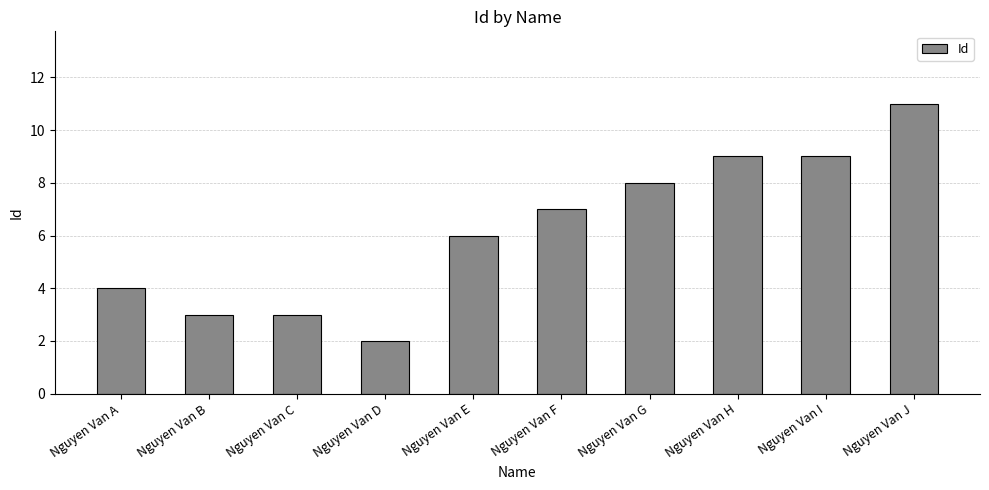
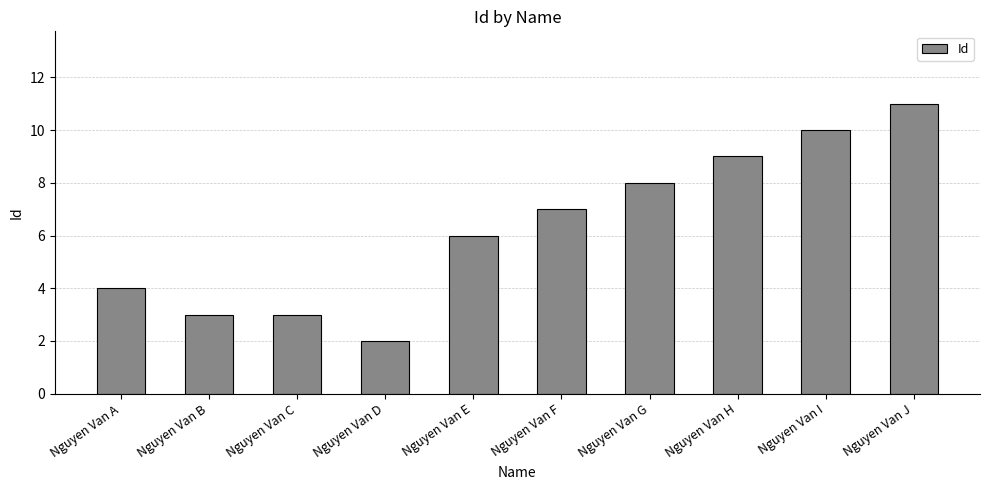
Nguyen Van I: 9 -> 10
